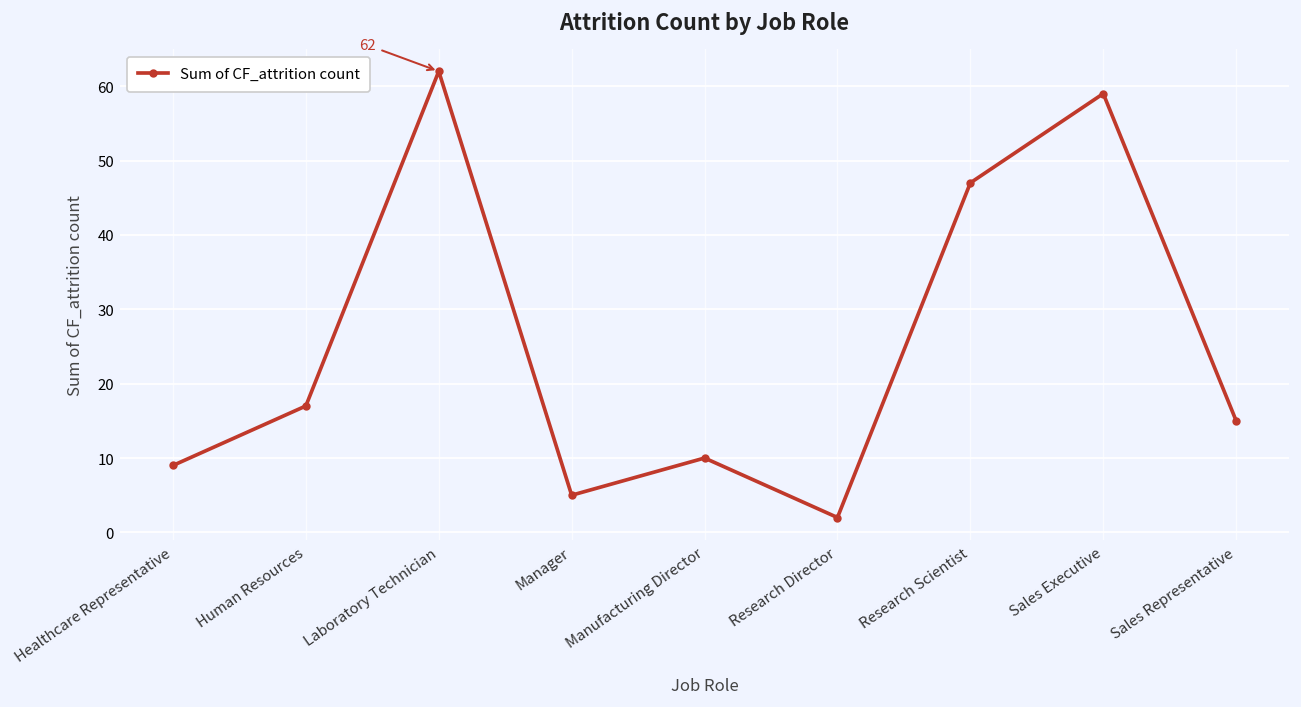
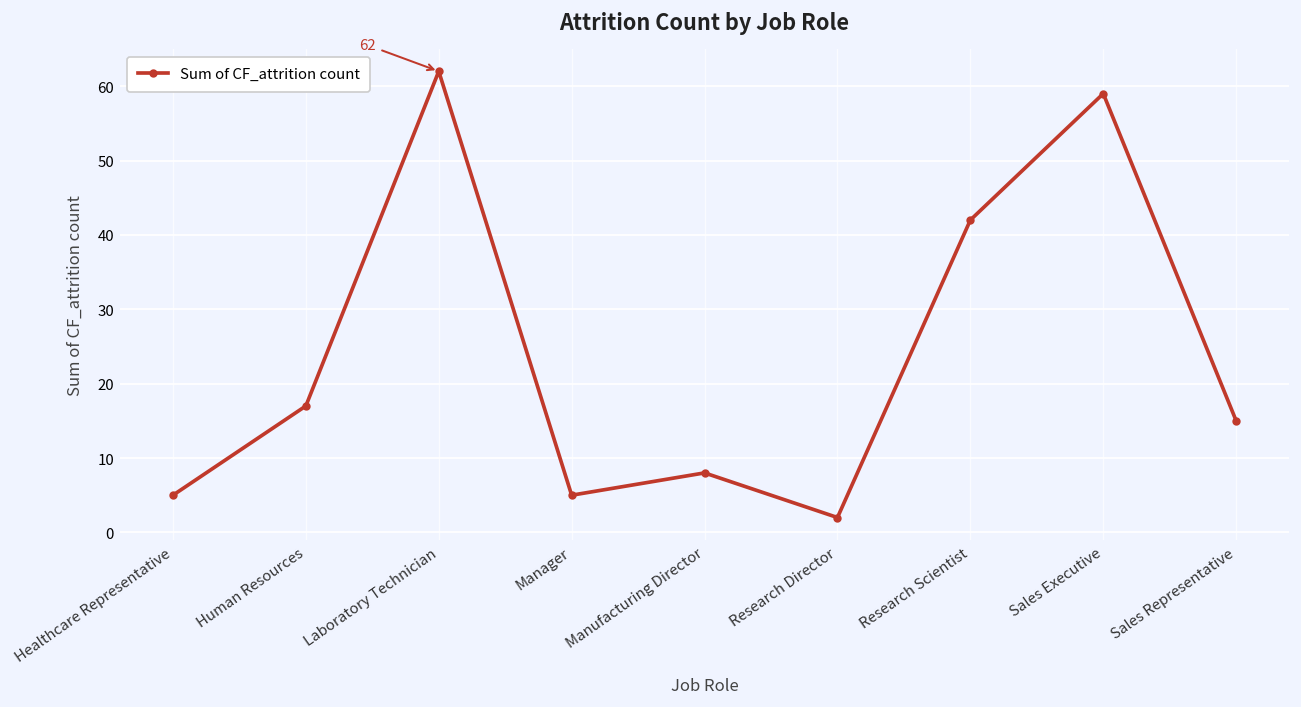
Healthcare Representative: 9 -> 5
Manufacturing Director: 10 -> 8
Research Scientist: 47 -> 42
